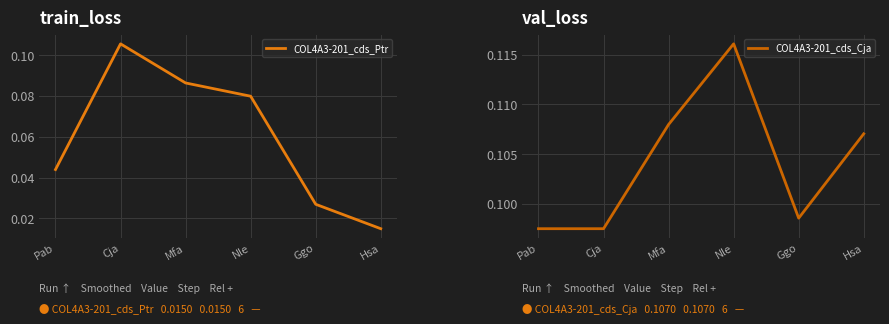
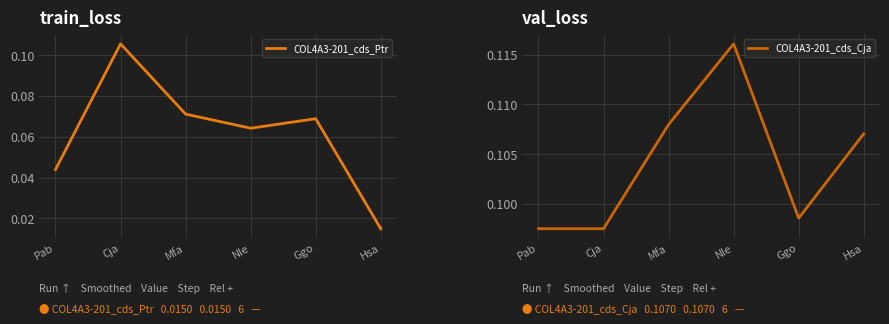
train_loss, Mfa: 0.086 -> 0.071
train_loss, Nle: 0.080 -> 0.064
train_loss, Ggo: 0.027 -> 0.069
